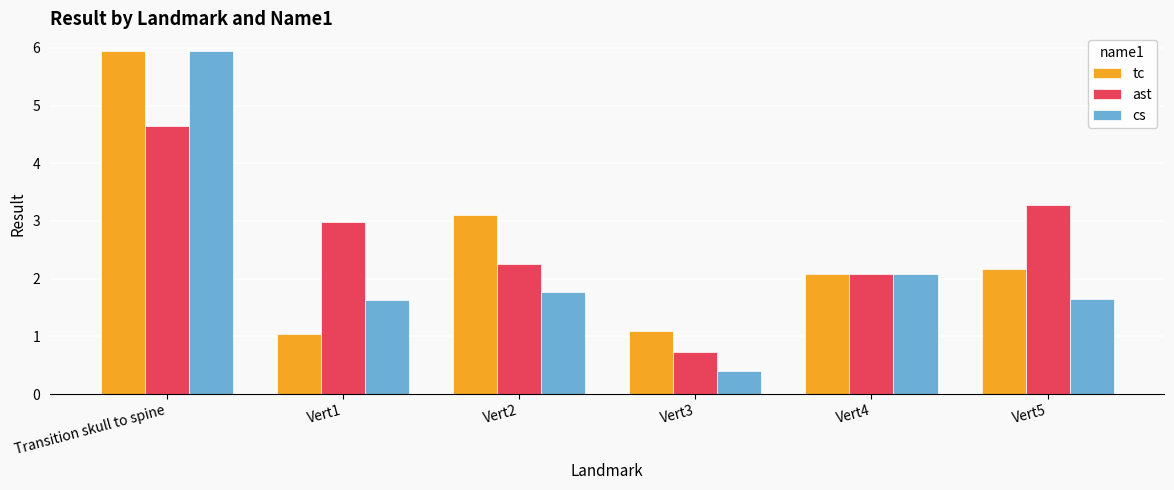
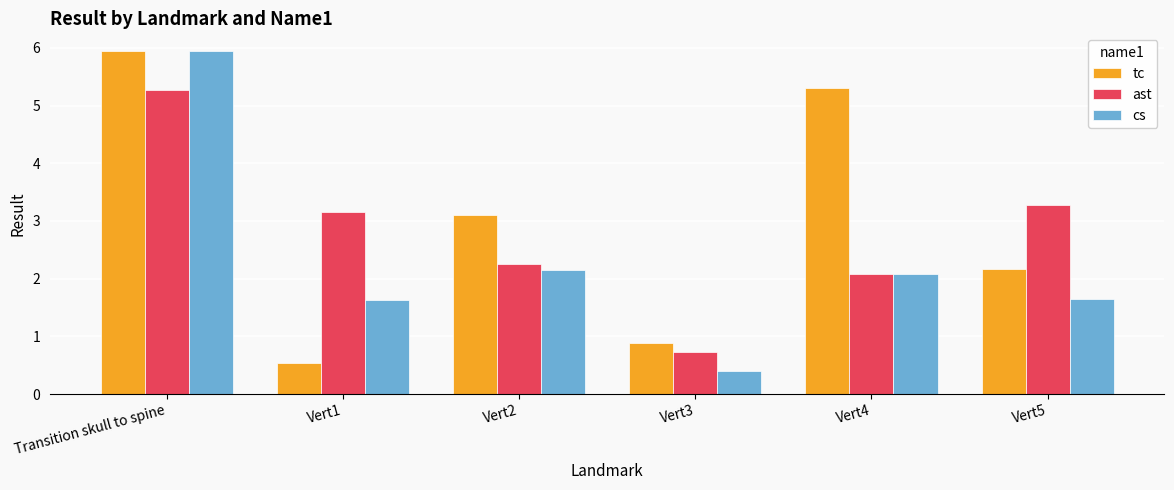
ast, Transition skull to spine: 4.7 -> 5.3
tc, Vert1: 1.0 -> 0.5
ast, Vert1: 3.0 -> 3.2
cs, Vert2: 1.8 -> 2.2
tc, Vert3: 1.1 -> 0.9
tc, Vert4: 2.1 -> 5.3
